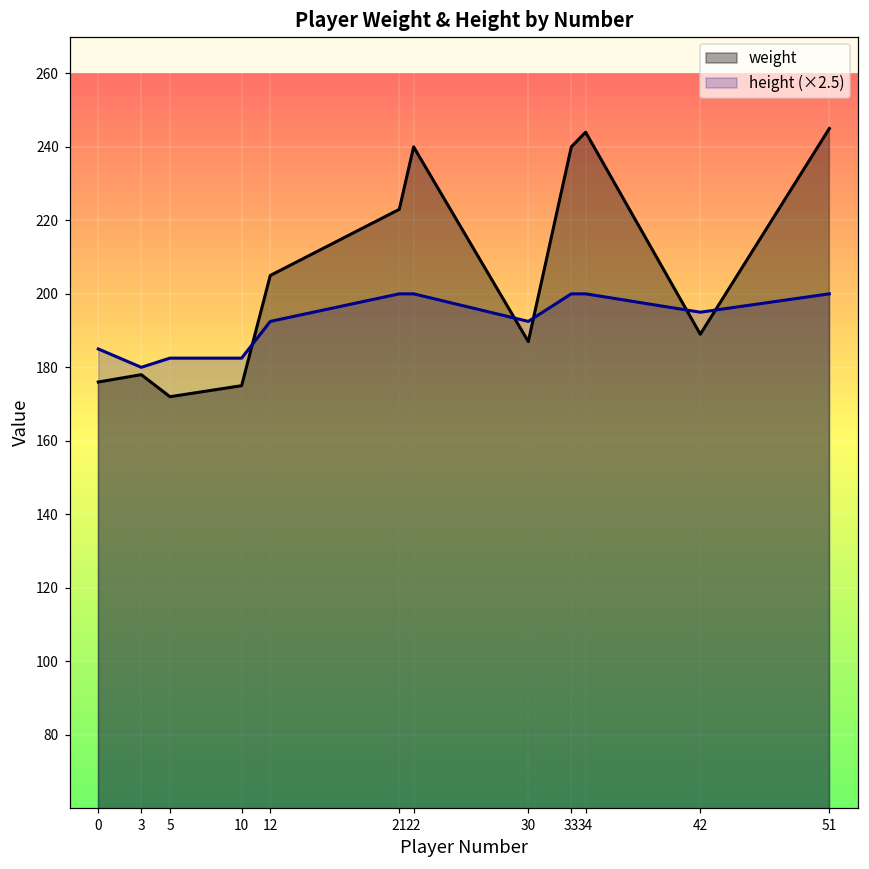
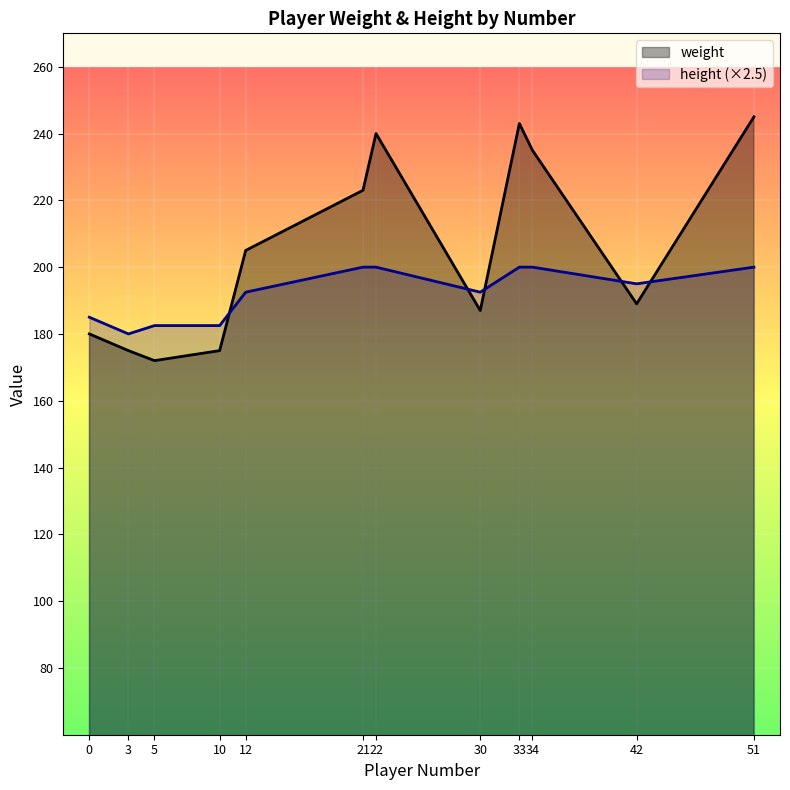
weight, 0: 176 -> 180
weight, 3: 178 -> 175
weight, 33: 240 -> 243
weight, 34: 244 -> 235
